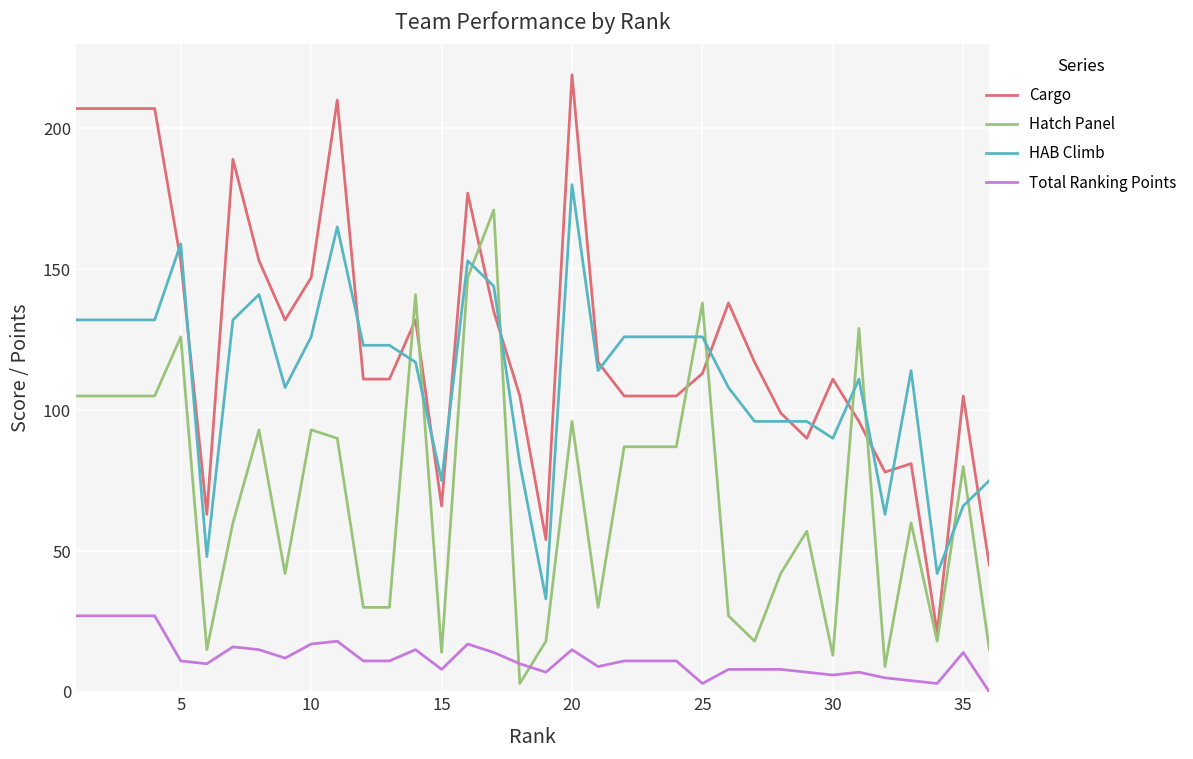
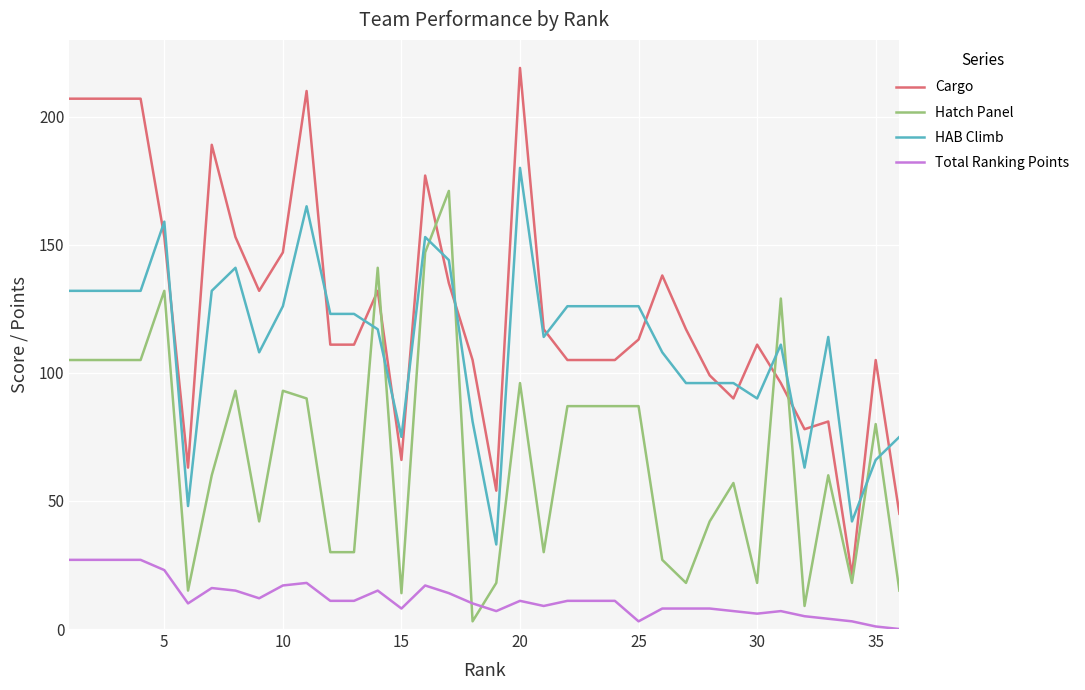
Hatch Panel, 5: 126 -> 132
Total Ranking Points, 5: 11 -> 23
Total Ranking Points, 20: 15 -> 11
Hatch Panel, 25: 138 -> 87
Hatch Panel, 30: 13 -> 18
Total Ranking Points, 35: 14 -> 1
